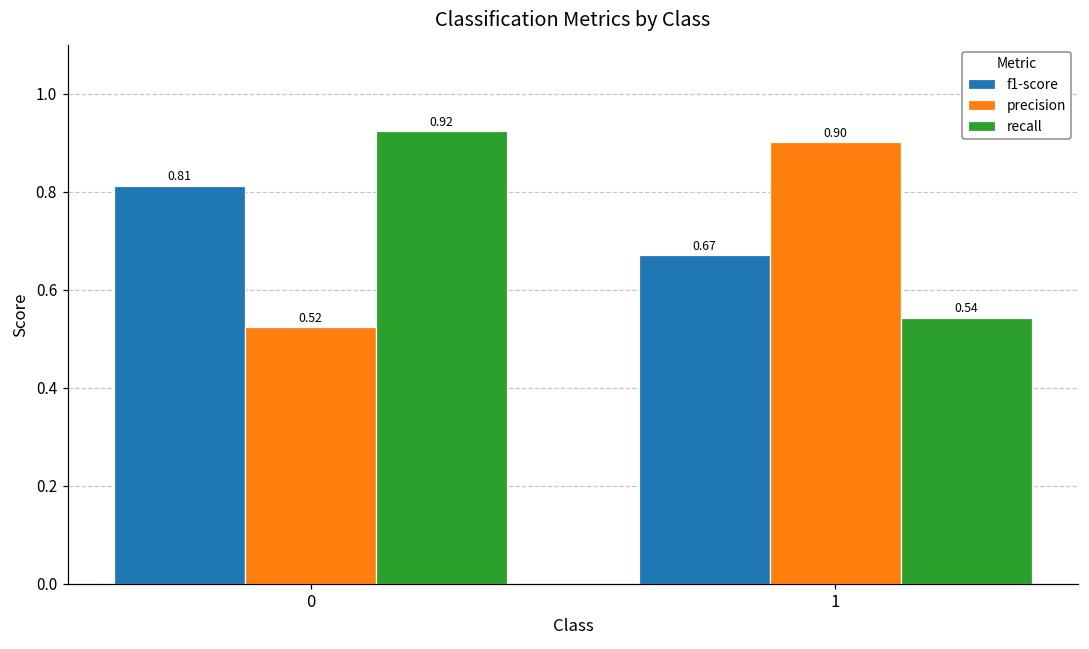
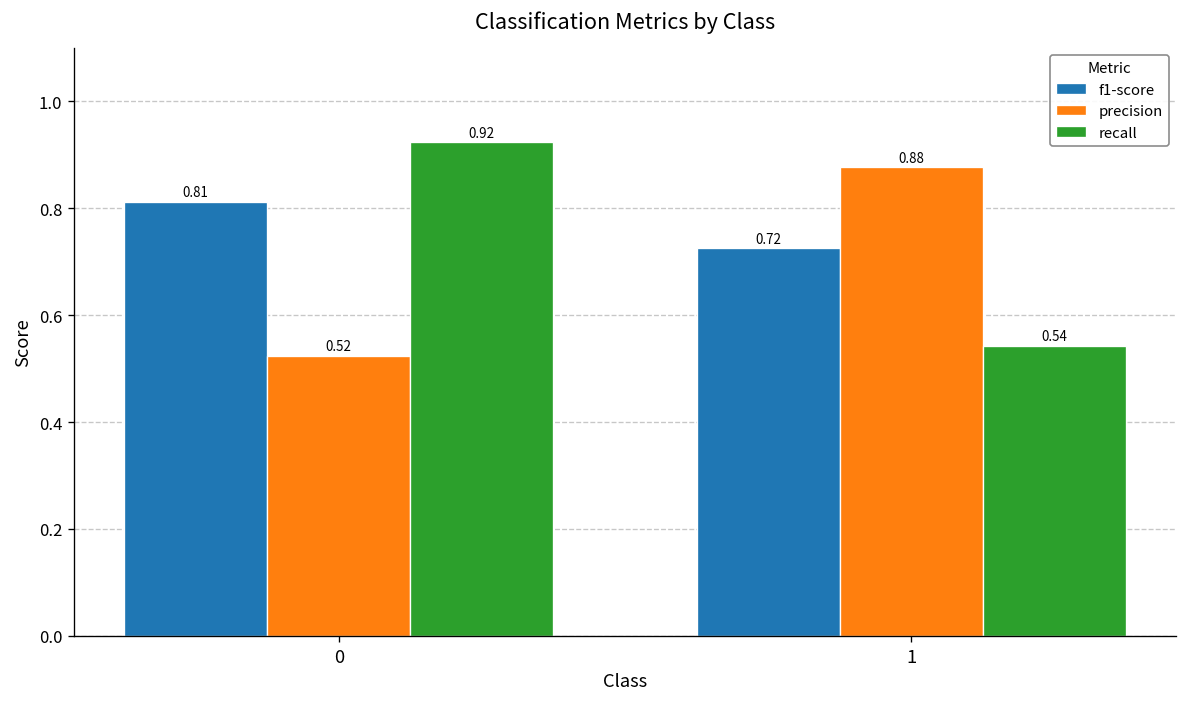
f1-score, 1: 0.67 -> 0.72
precision, 1: 0.90 -> 0.88
